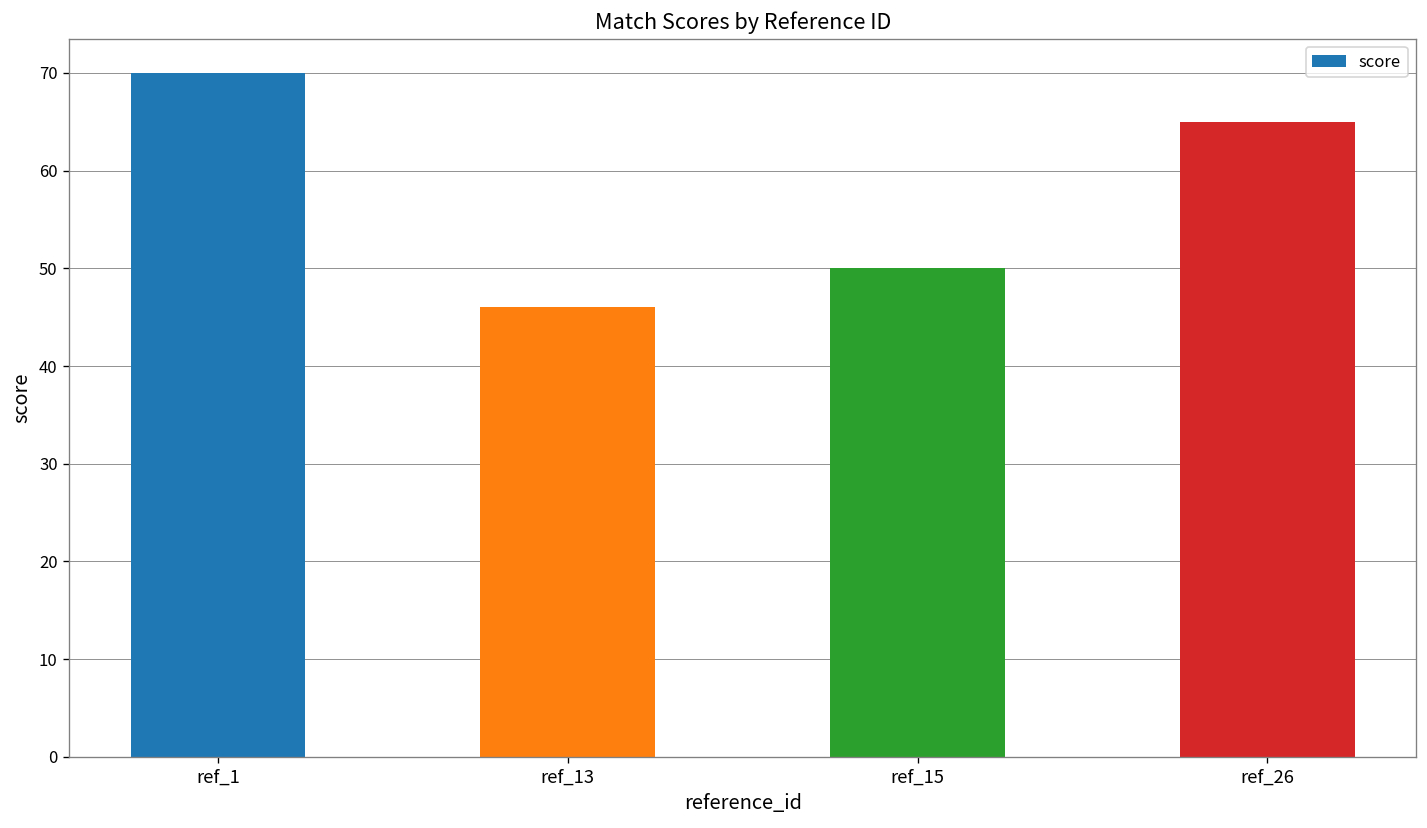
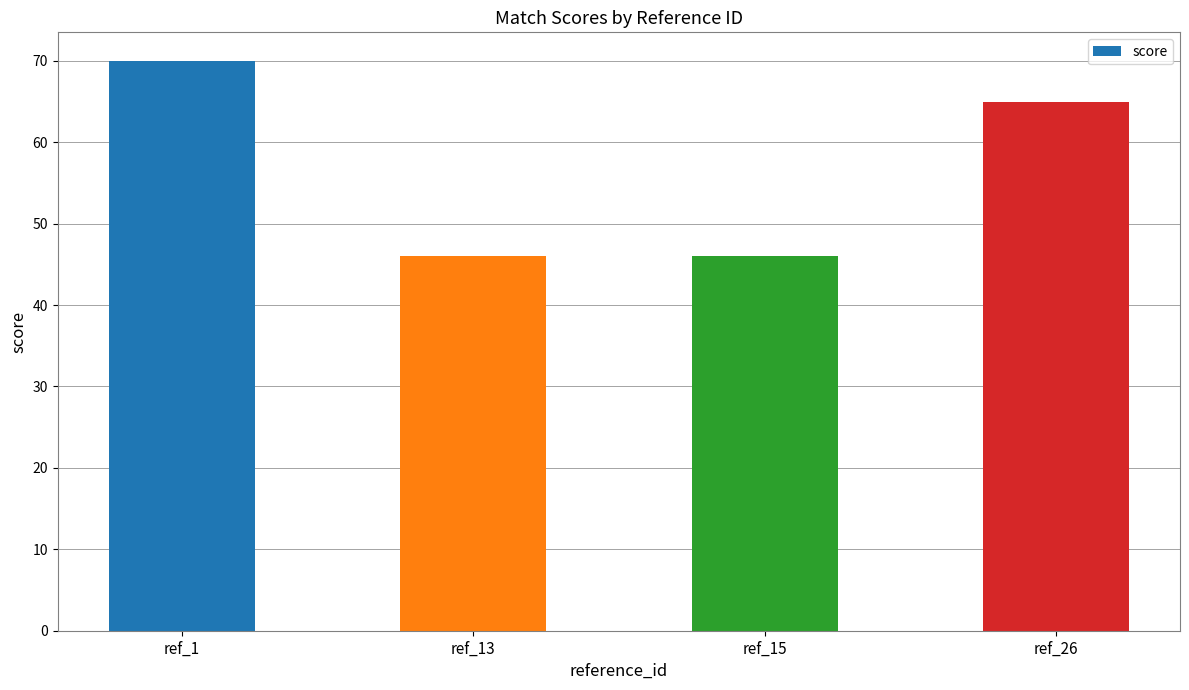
ref_15: 50 -> 46
